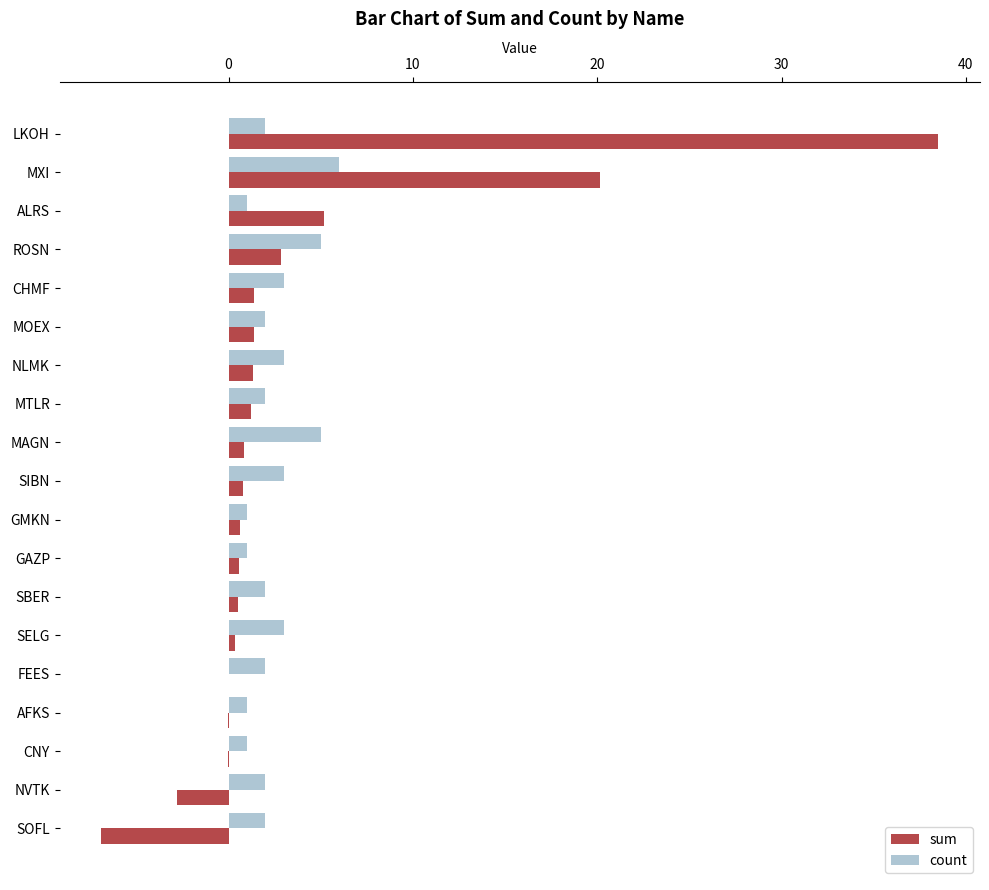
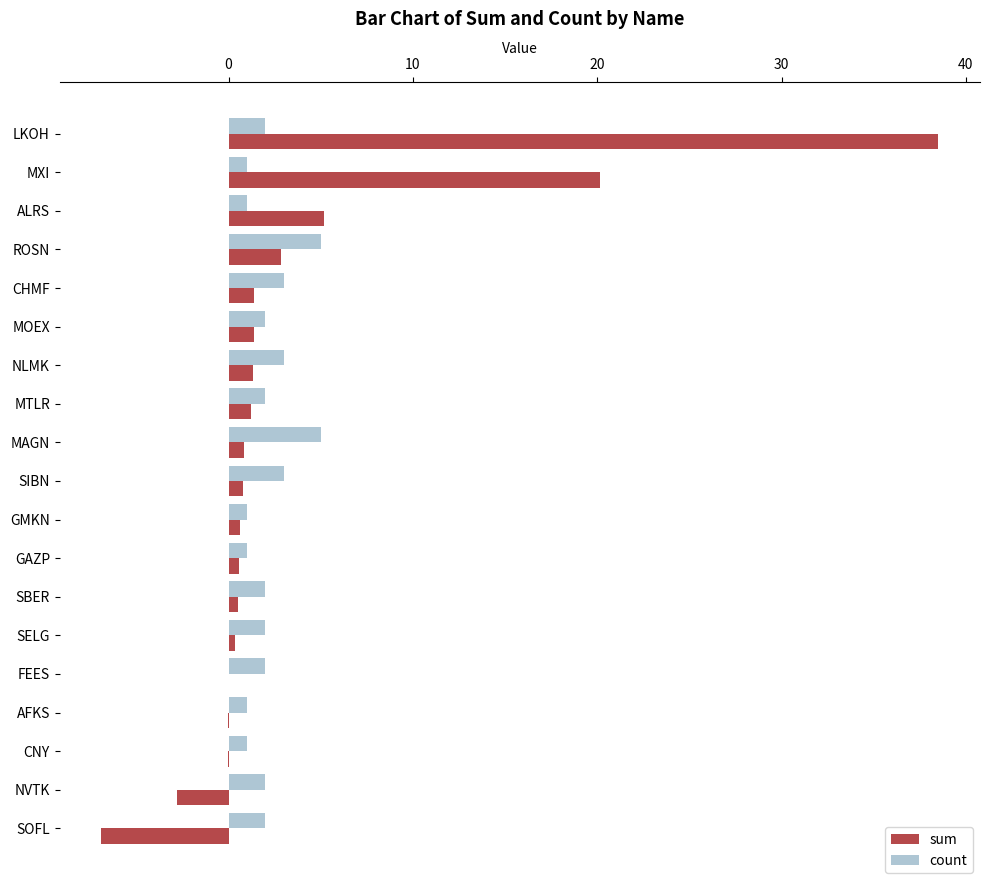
count, MXI: 6 -> 1
count, SELG: 3 -> 2
